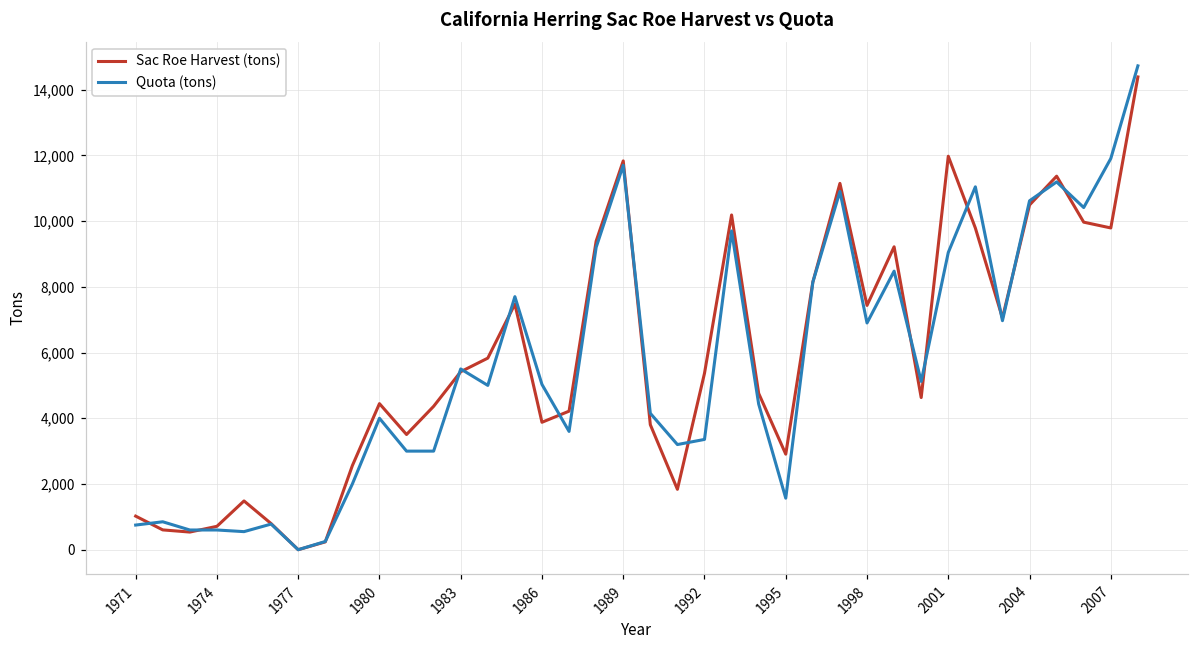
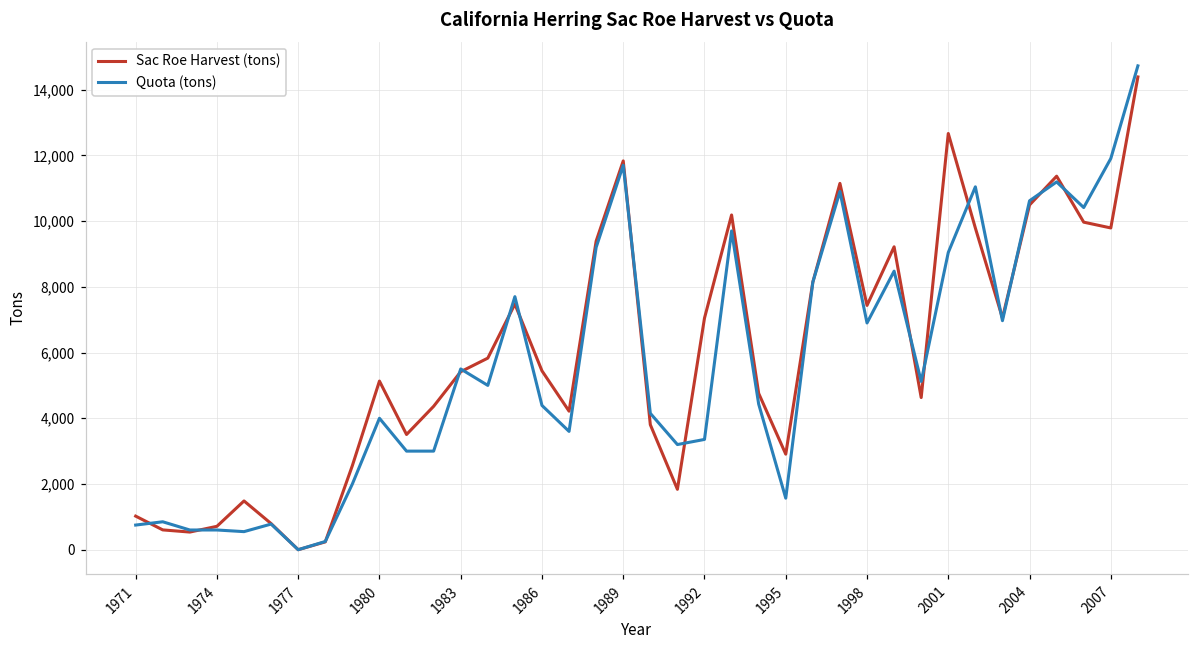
Sac Roe Harvest (tons), 1980: 4,400 -> 5,100
Sac Roe Harvest (tons), 1986: 3,900 -> 5,400
Quota (tons), 1986: 5,000 -> 4,400
Sac Roe Harvest (tons), 1992: 5,400 -> 7,000
Sac Roe Harvest (tons), 2001: 12,000 -> 12,700
